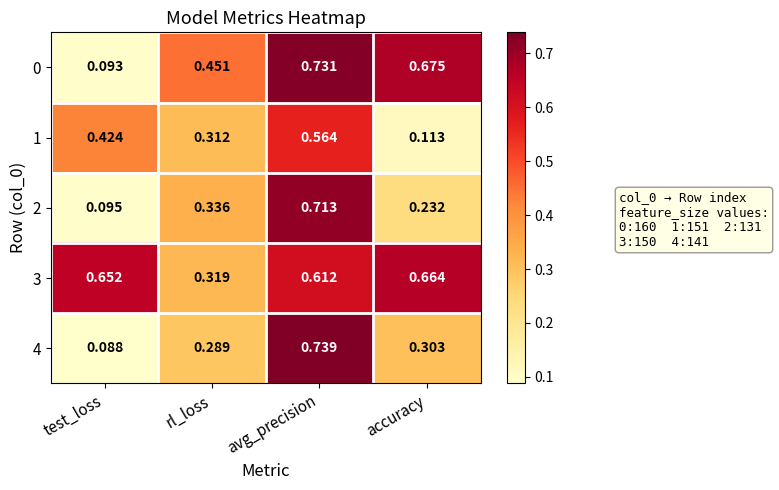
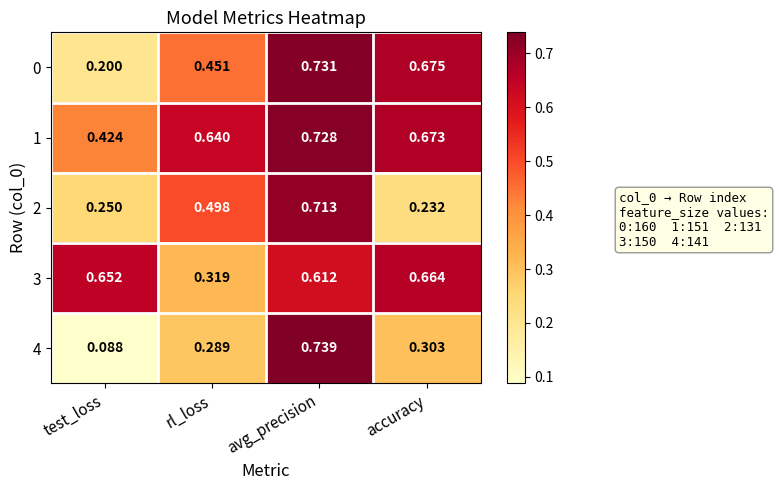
0, test_loss: 0.093 -> 0.200
1, rl_loss: 0.312 -> 0.640
1, avg_precision: 0.564 -> 0.728
1, accuracy: 0.113 -> 0.673
2, test_loss: 0.095 -> 0.250
2, rl_loss: 0.336 -> 0.498
